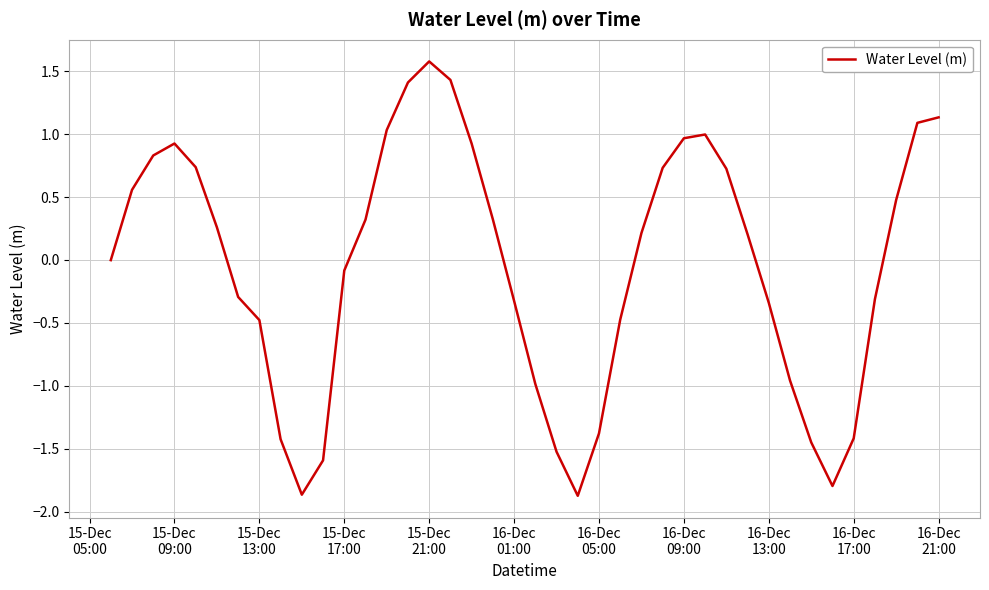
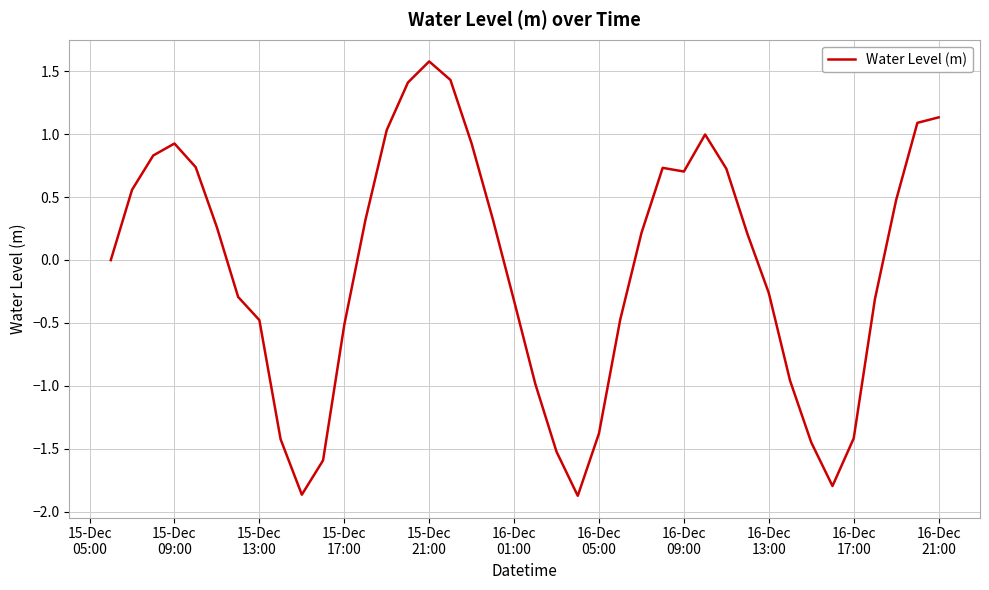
15-Dec 17:00: -0.08 -> -0.52
16-Dec 09:00: 0.97 -> 0.70
16-Dec 13:00: -0.34 -> -0.26
